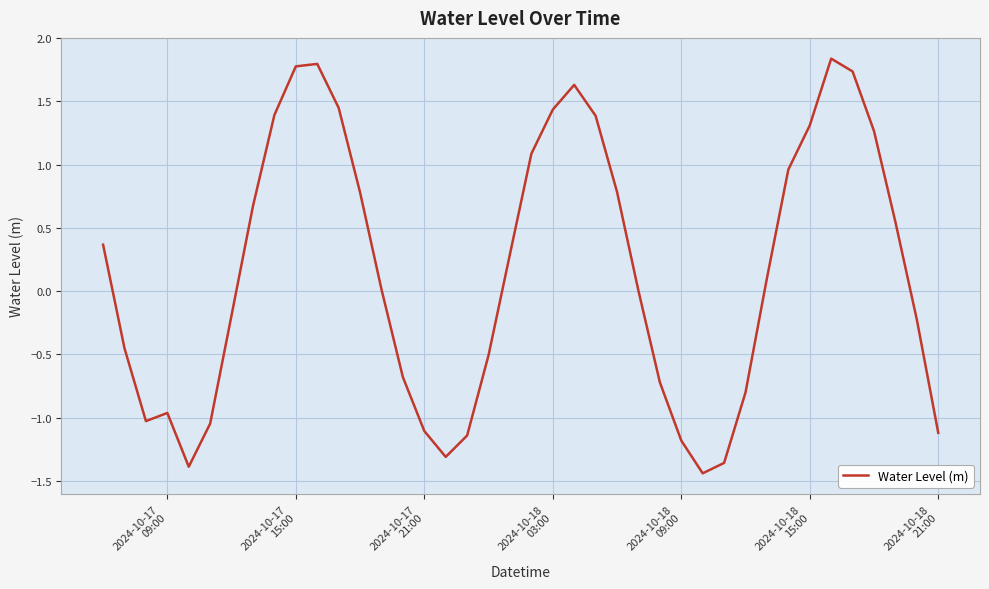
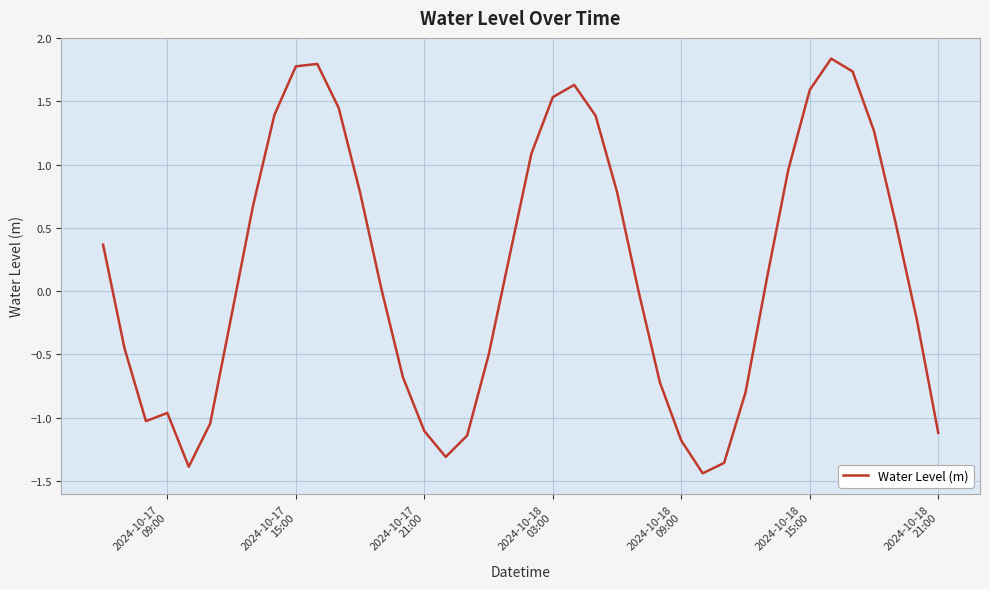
2024-10-18 03:00: 1.43 -> 1.53
2024-10-18 15:00: 1.31 -> 1.59
